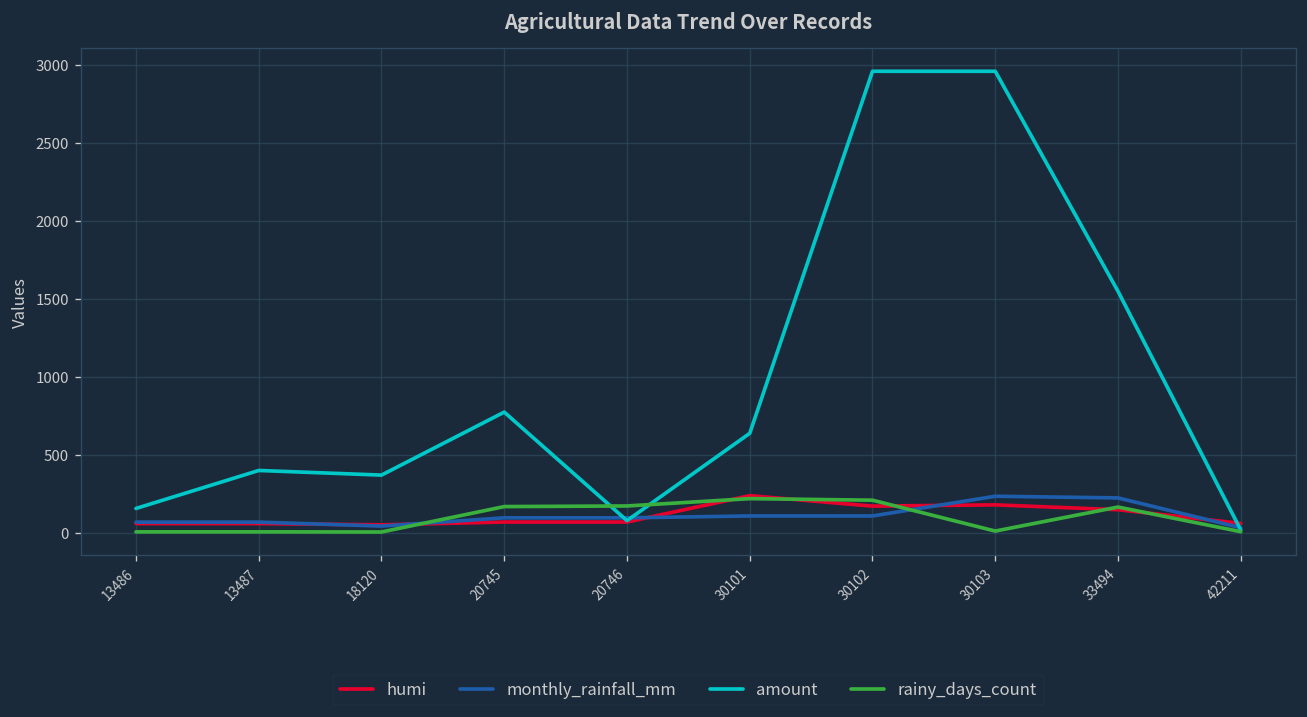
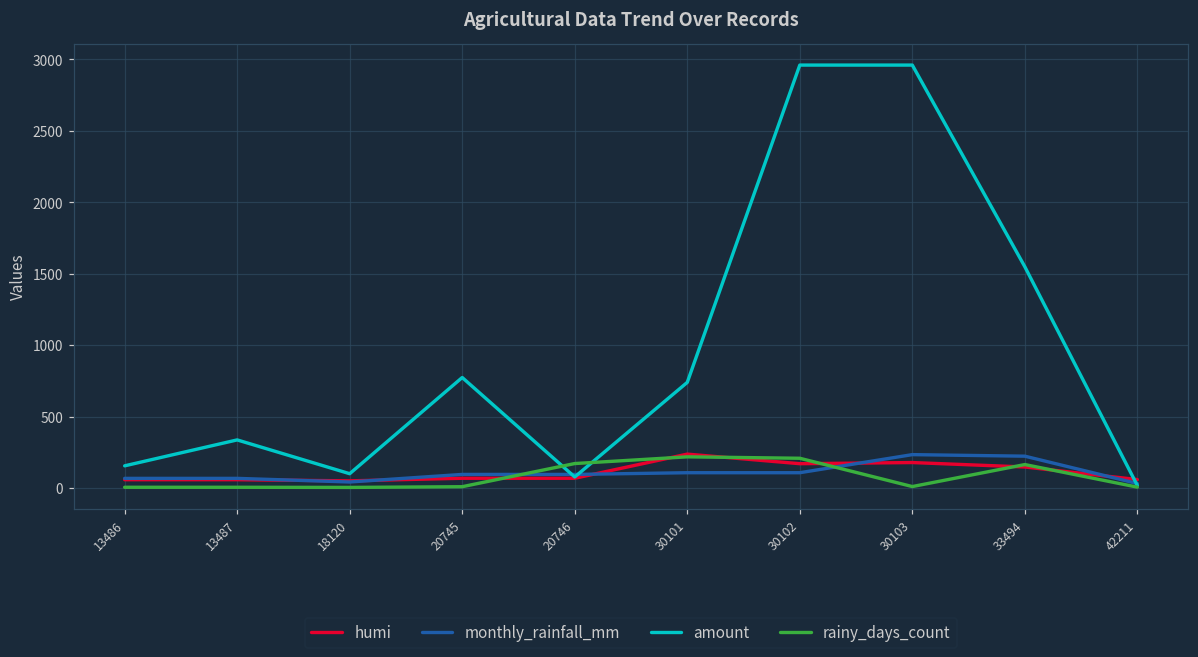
amount, 13487: 400 -> 340
amount, 18120: 370 -> 100
rainy_days_count, 20745: 170 -> 10
amount, 30101: 640 -> 740
